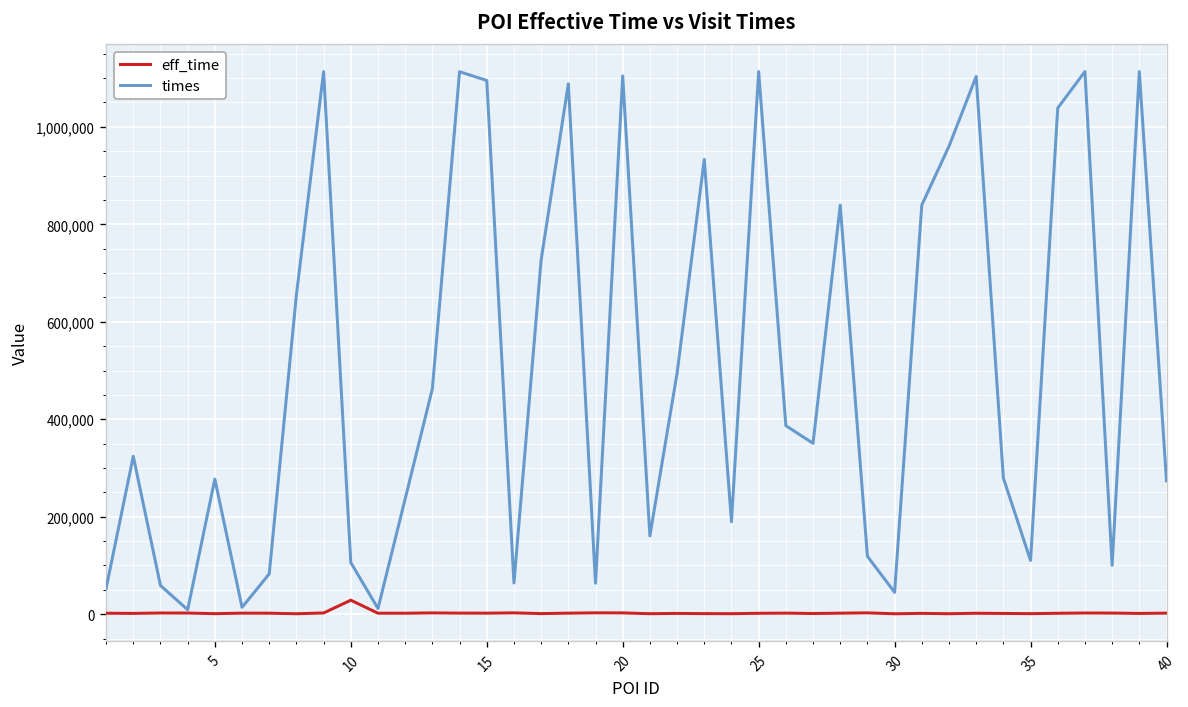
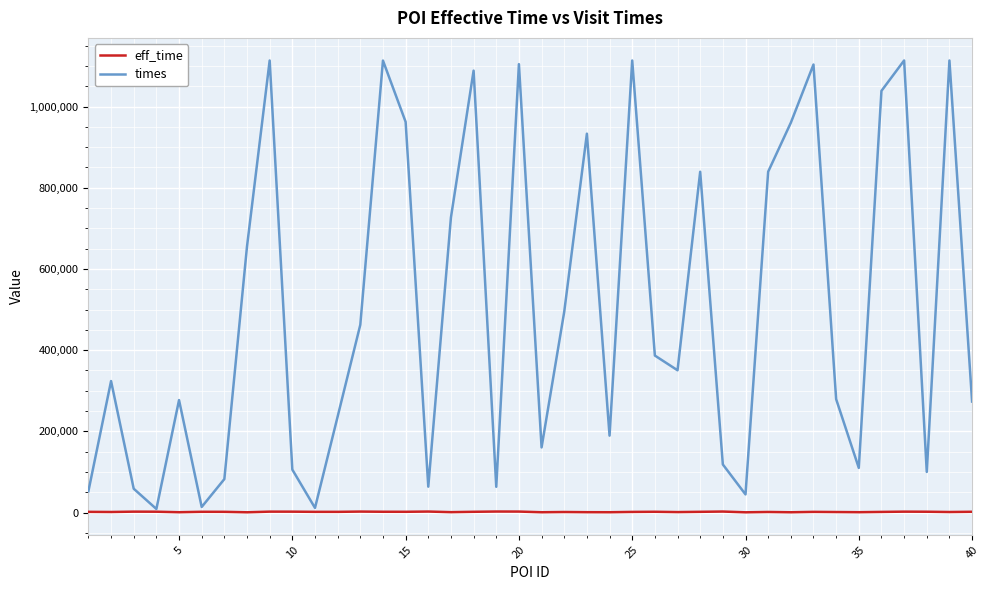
eff_time, 10: 30,000 -> 0
times, 15: 1,100,000 -> 960,000
